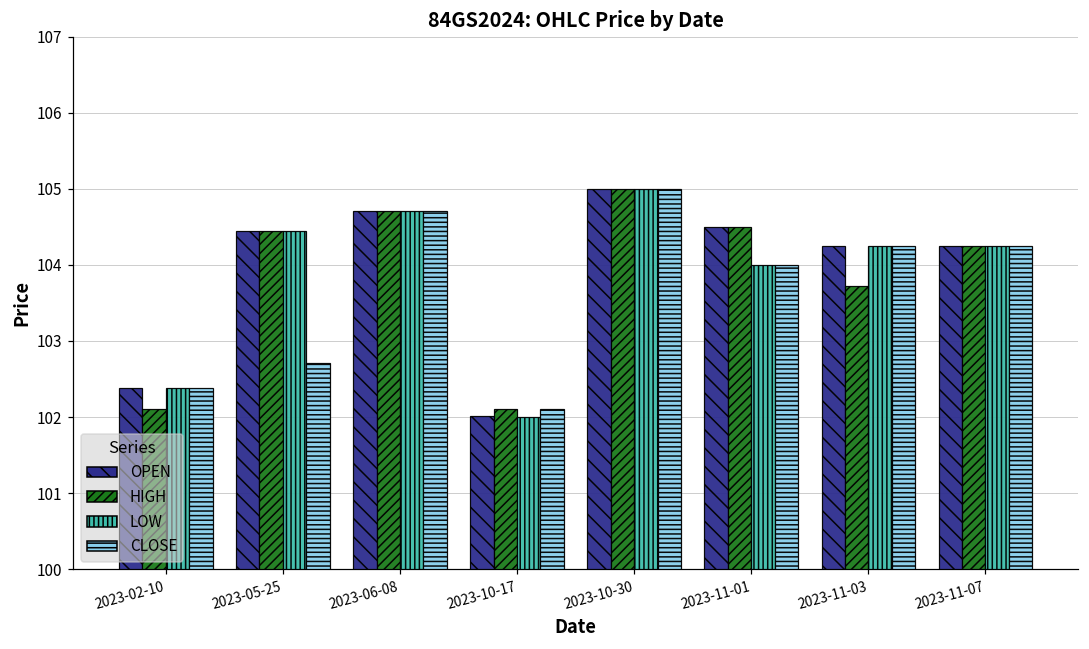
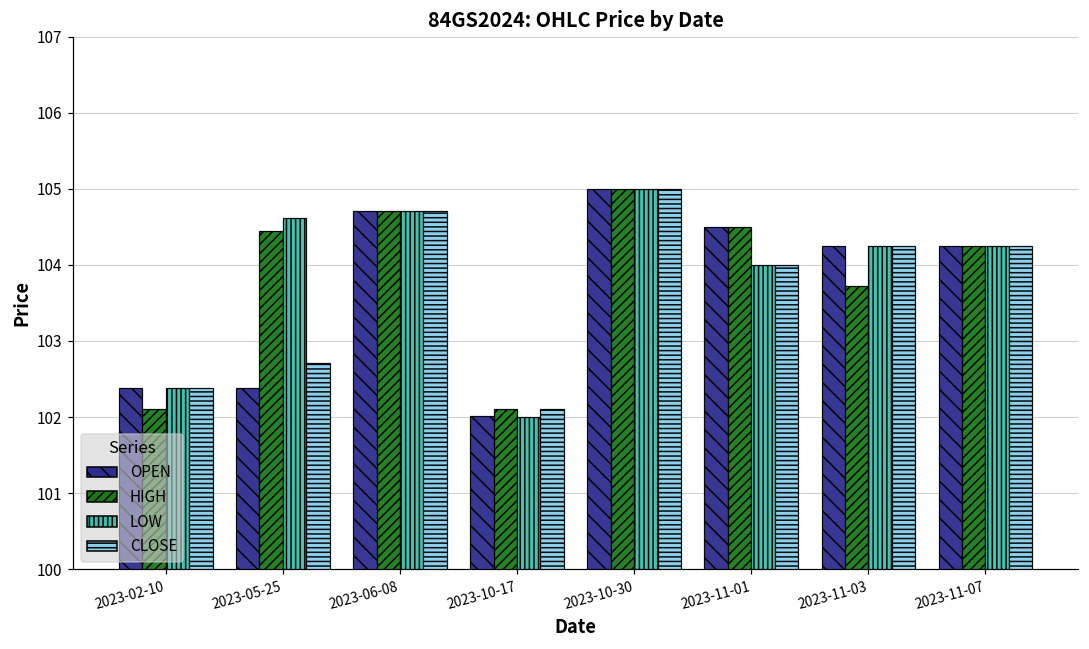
OPEN, 2023-05-25: 104.5 -> 102.4
LOW, 2023-05-25: 104.5 -> 104.6
